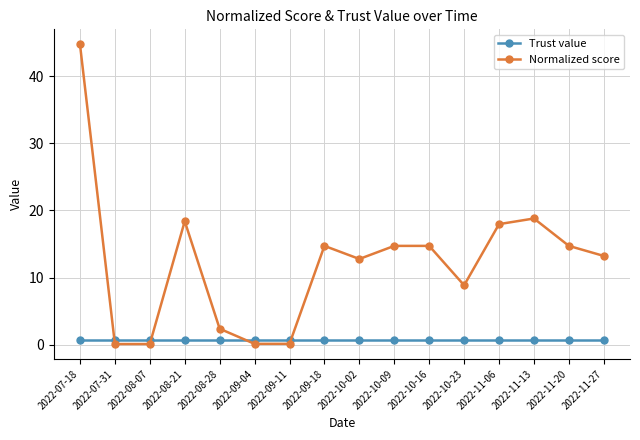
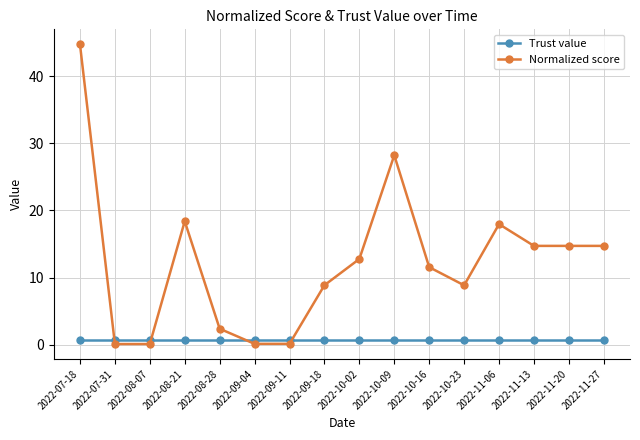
Normalized score, 2022-09-18: 15 -> 9
Normalized score, 2022-10-09: 15 -> 28
Normalized score, 2022-10-16: 15 -> 12
Normalized score, 2022-11-13: 19 -> 15
Normalized score, 2022-11-27: 13 -> 15
